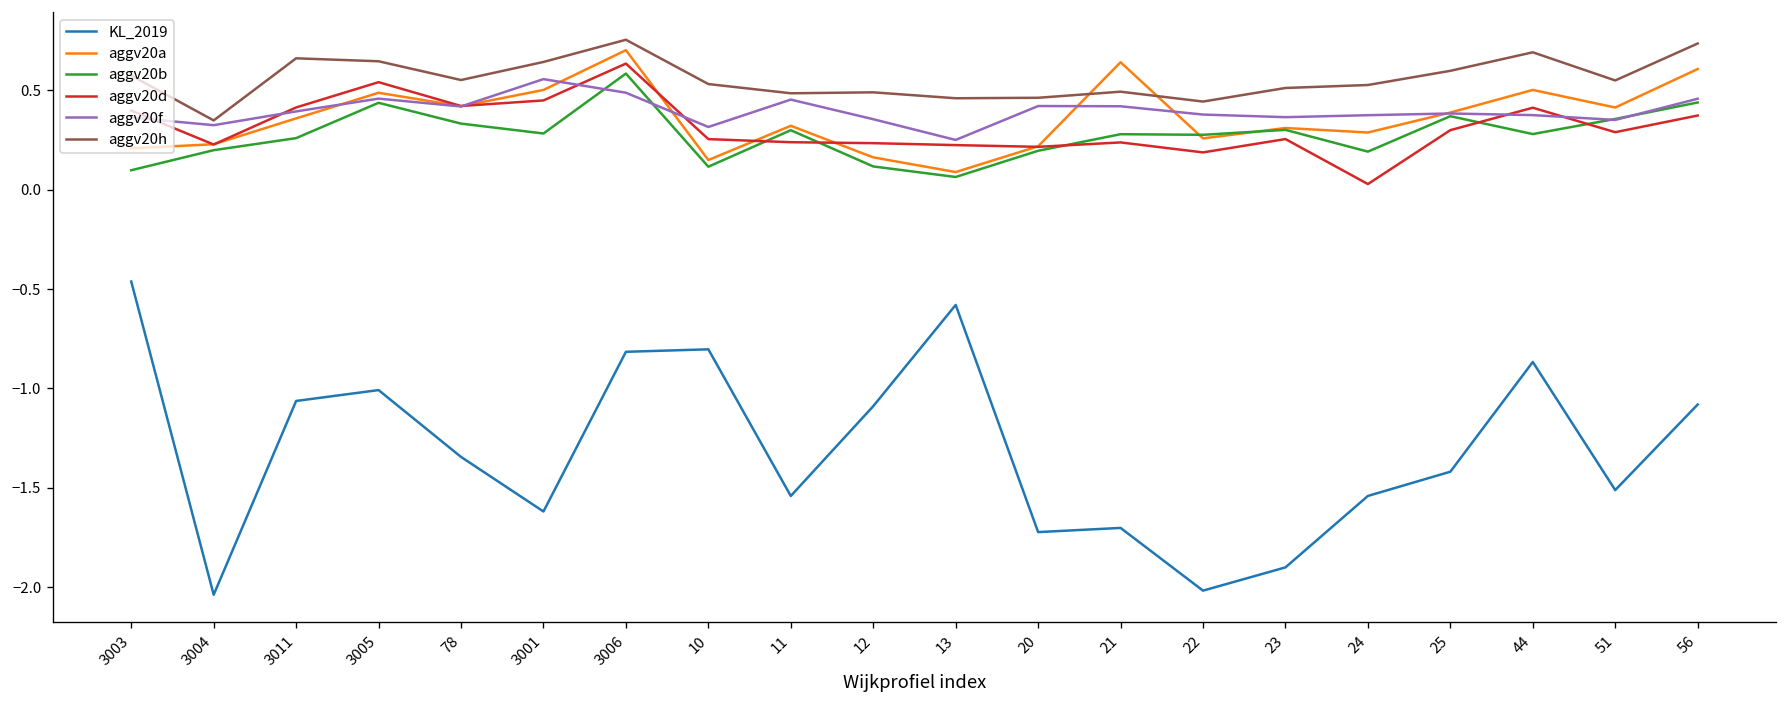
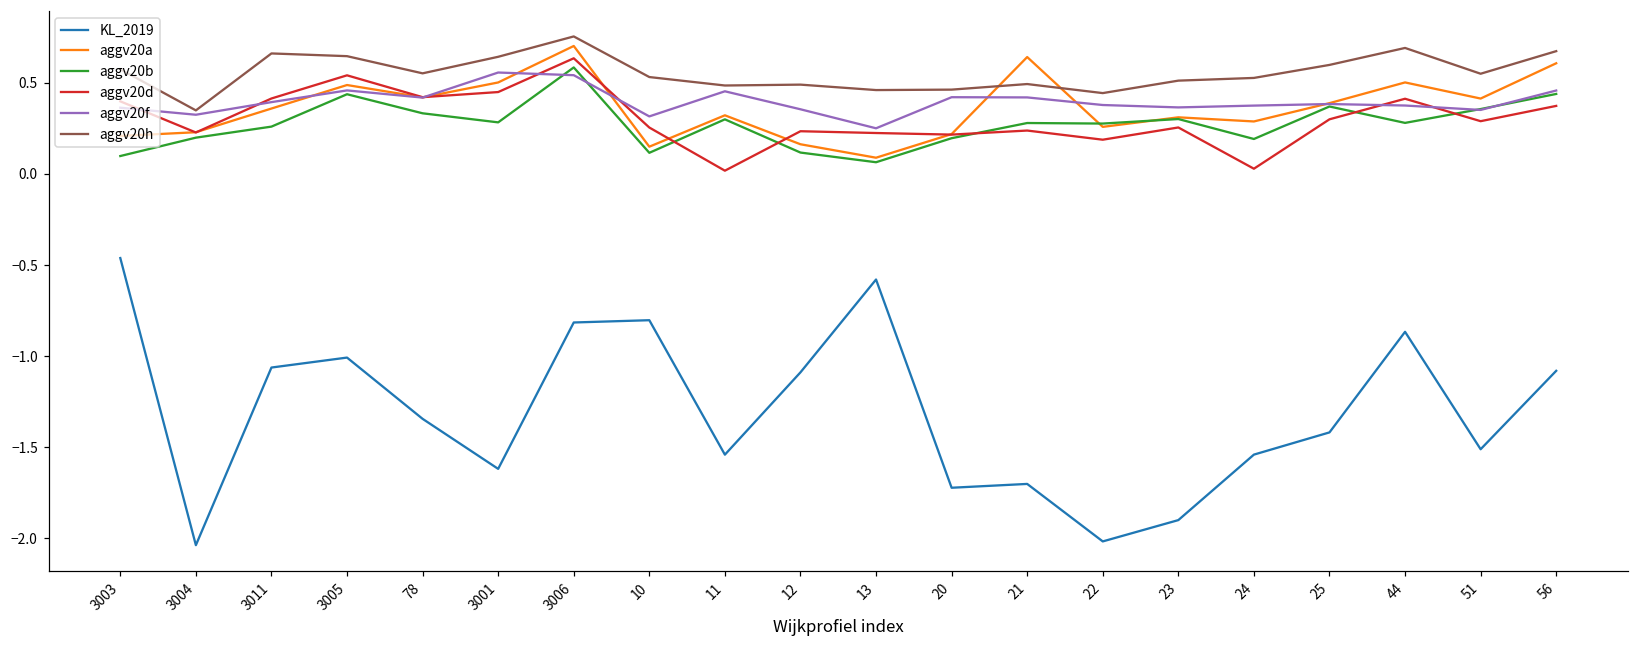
aggv20f, 3006: 0.49 -> 0.54
aggv20d, 11: 0.24 -> 0.02
aggv20h, 56: 0.74 -> 0.67
